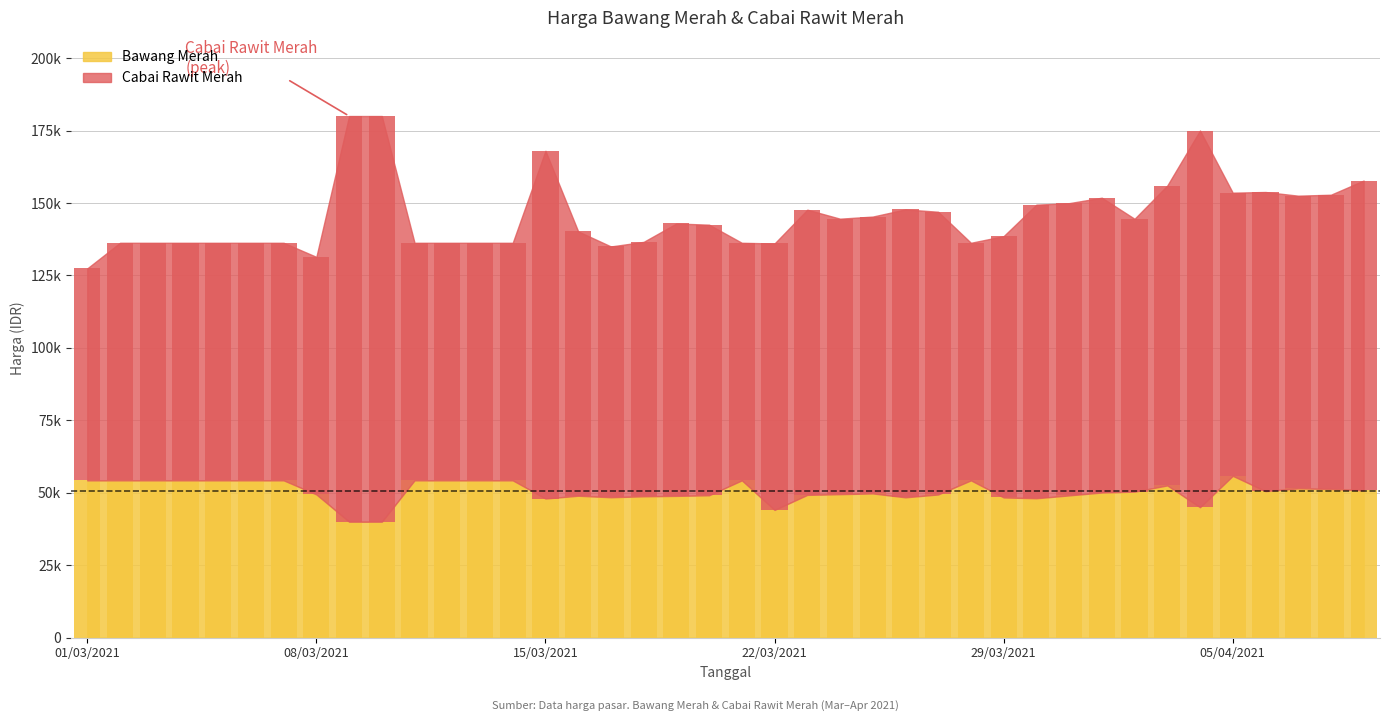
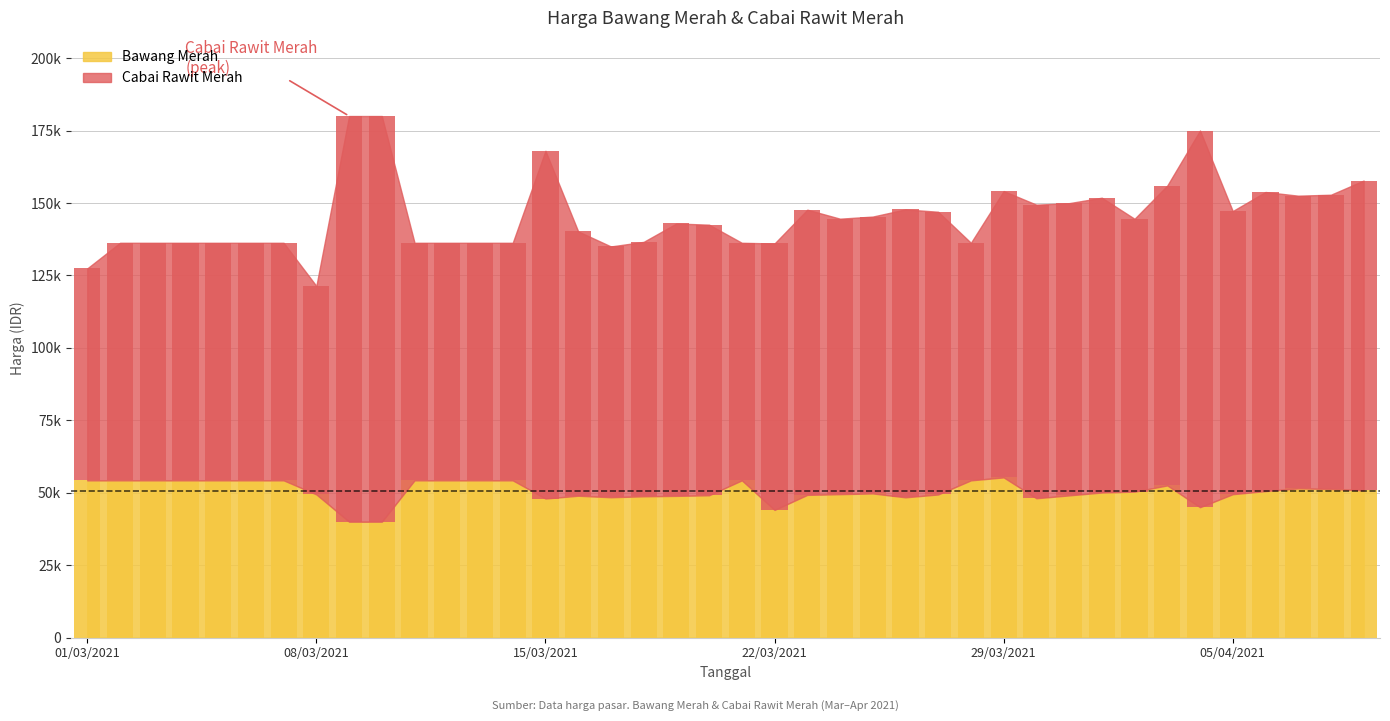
Cabai Rawit Merah, 08/03/2021: 82000 -> 72000
Bawang Merah, 29/03/2021: 48000 -> 55000
Cabai Rawit Merah, 29/03/2021: 90000 -> 99000
Bawang Merah, 05/04/2021: 56000 -> 49000
